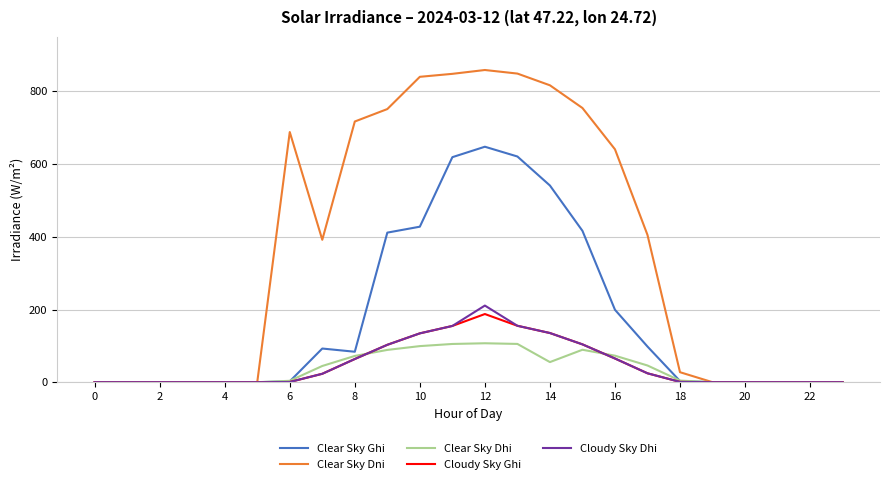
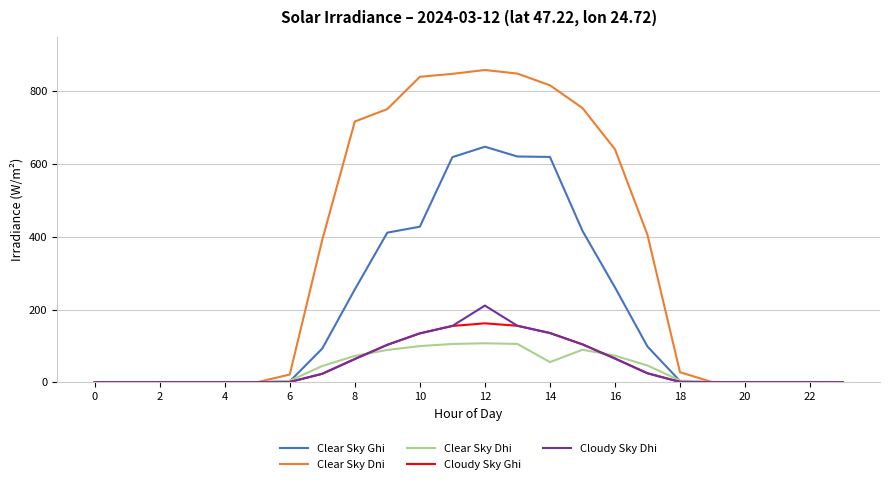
Clear Sky Dni, 6: 690 -> 20
Clear Sky Ghi, 8: 80 -> 260
Cloudy Sky Ghi, 12: 190 -> 160
Clear Sky Ghi, 14: 540 -> 620
Clear Sky Ghi, 16: 200 -> 260
